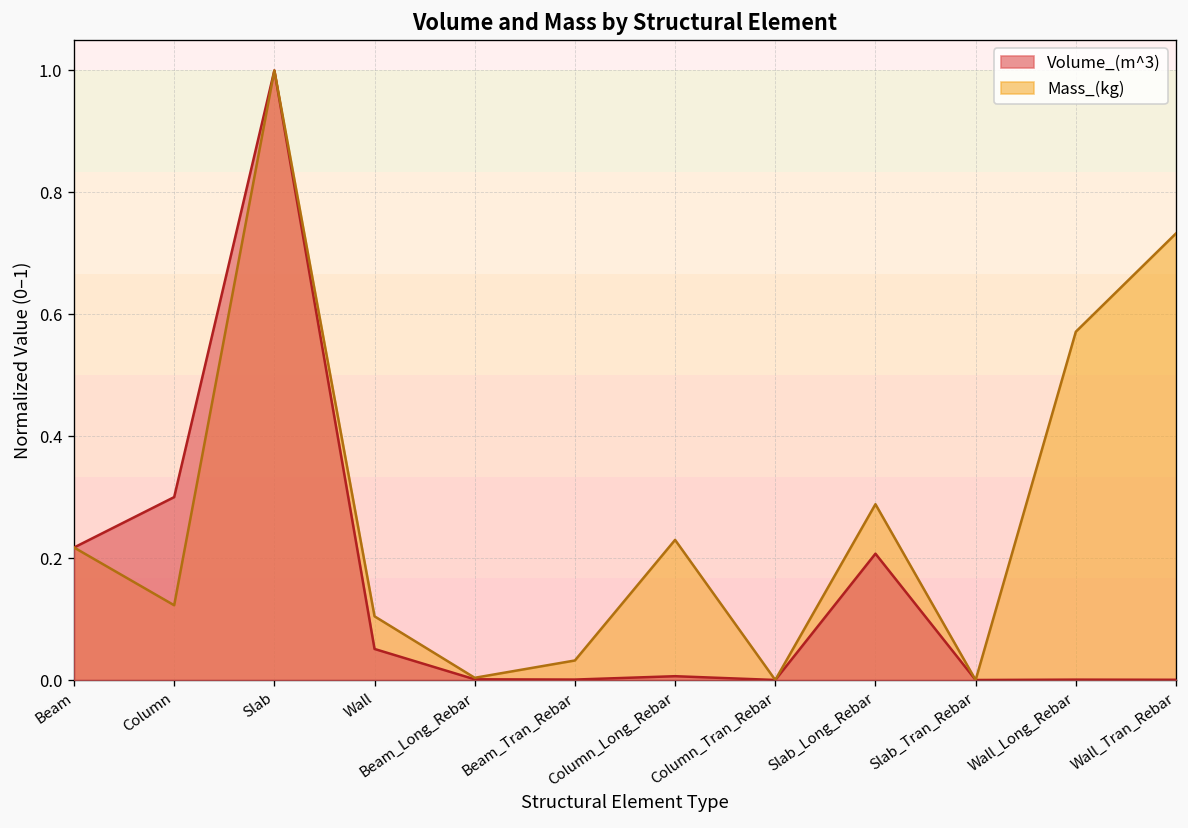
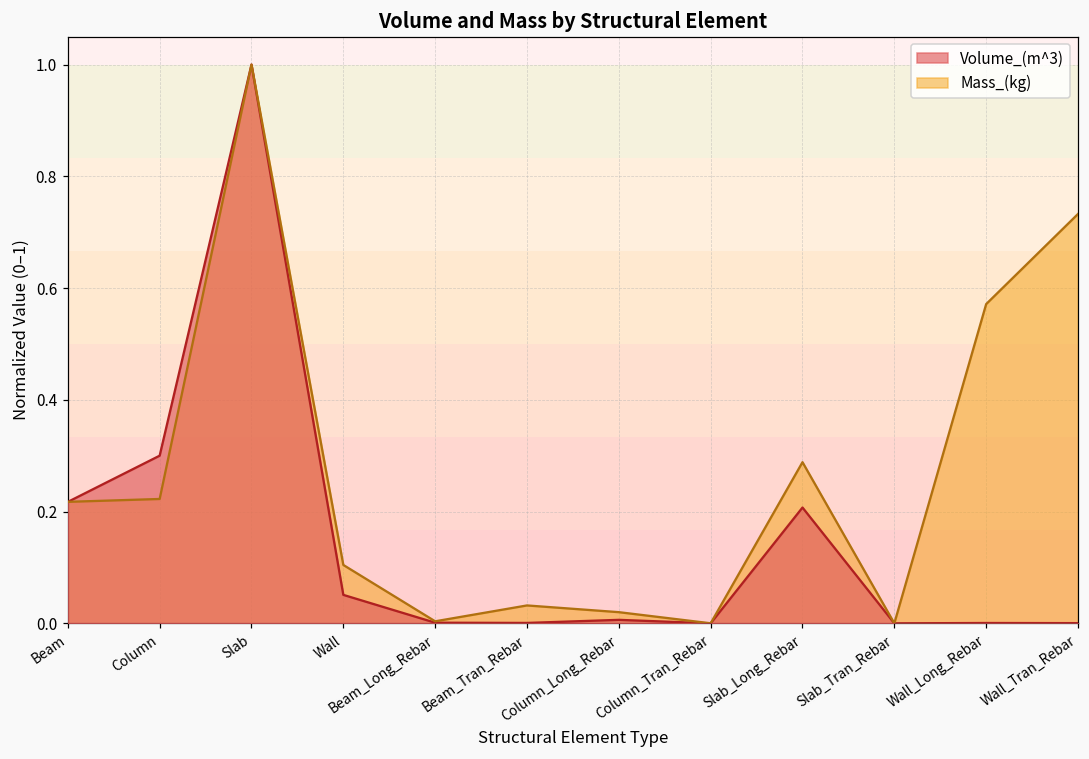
Mass_(kg), Column: 0.12 -> 0.22
Mass_(kg), Column_Long_Rebar: 0.23 -> 0.02
